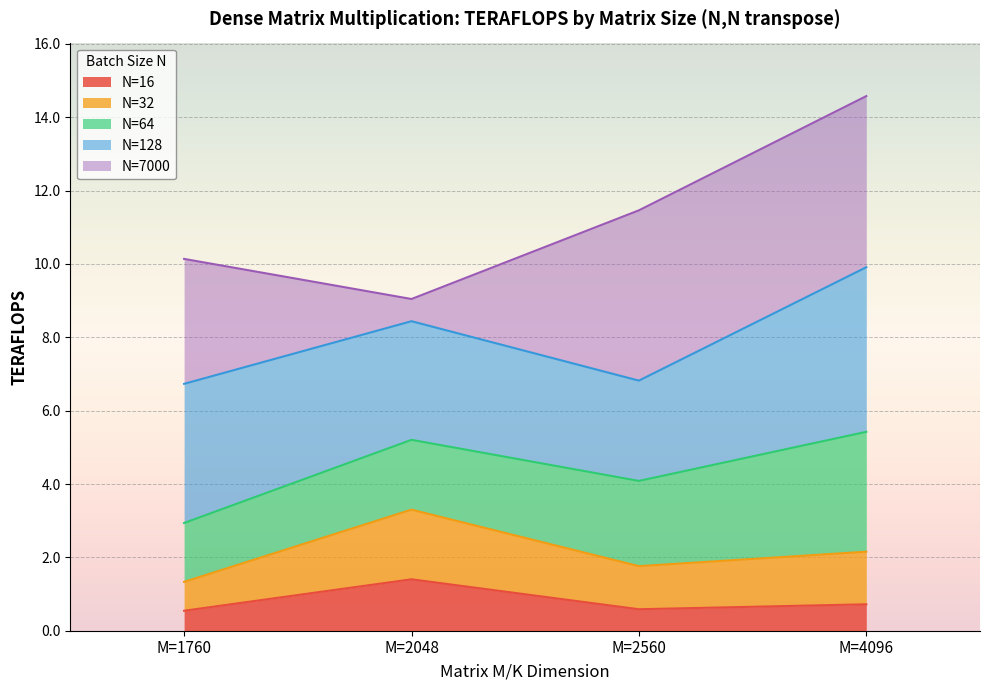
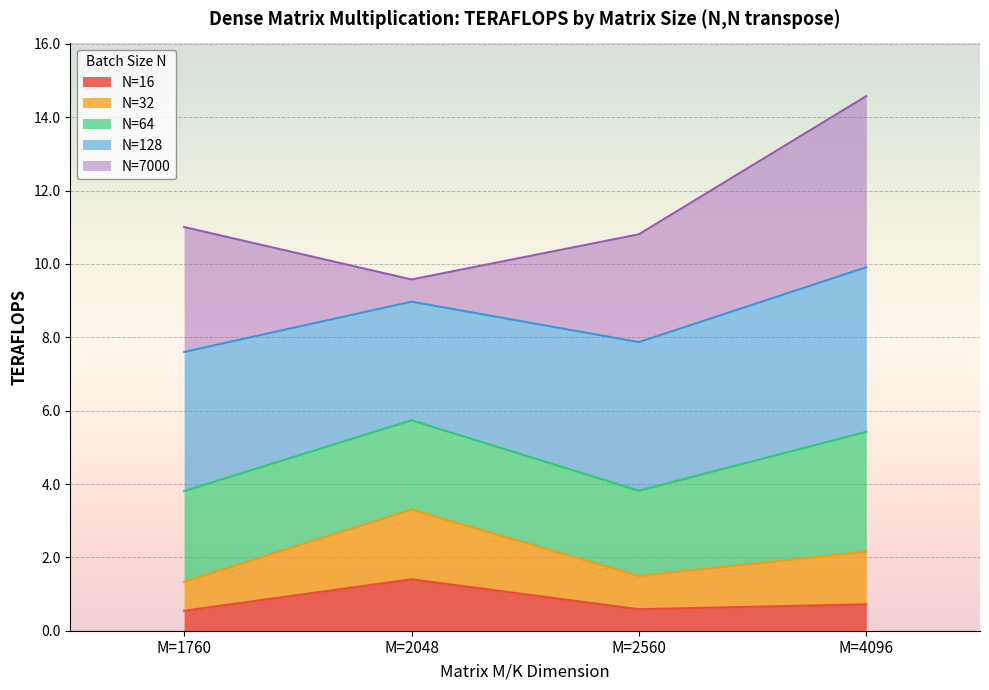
N=64, M=1760: 1.6 -> 2.5
N=64, M=2048: 1.9 -> 2.4
N=32, M=2560: 1.2 -> 0.9
N=128, M=2560: 2.7 -> 4.1
N=7000, M=2560: 4.6 -> 2.9
